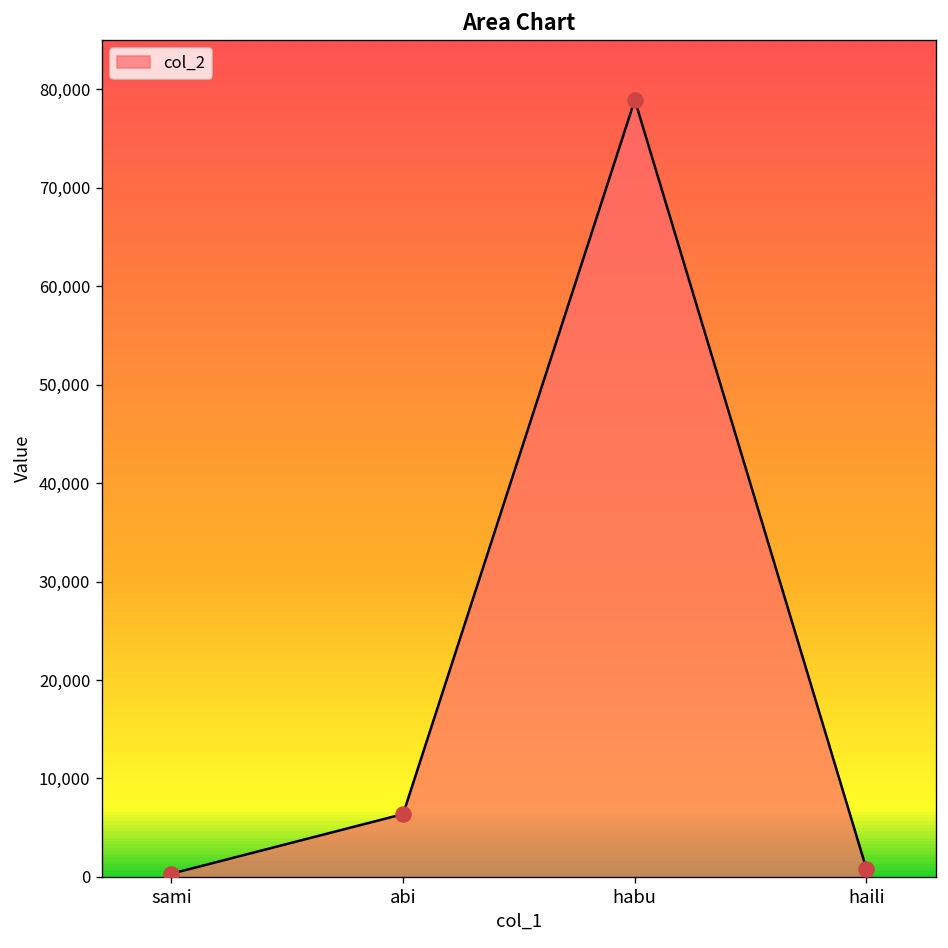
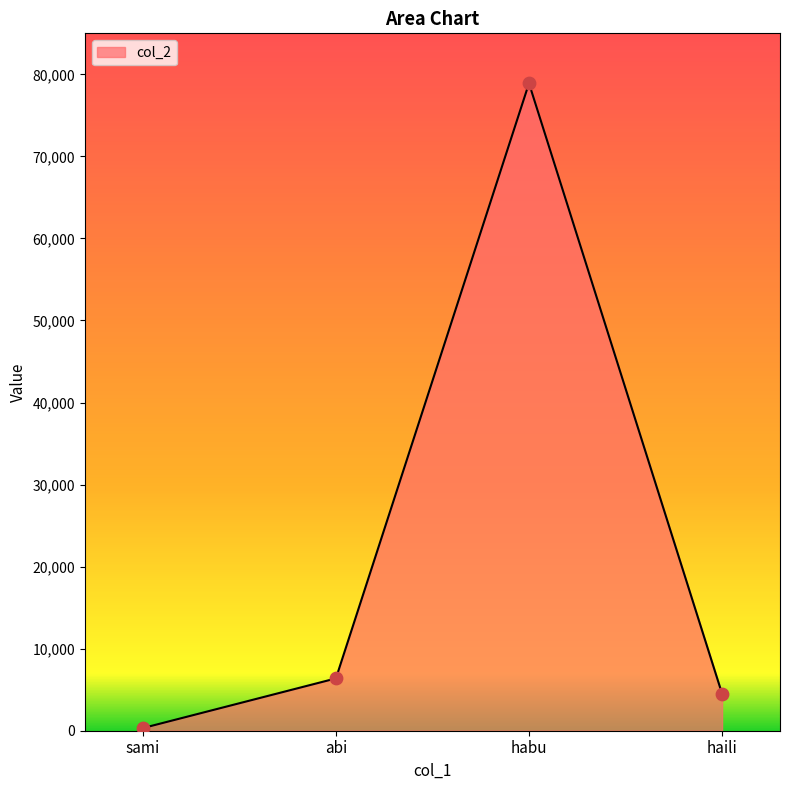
haili: 1,000 -> 5,000
